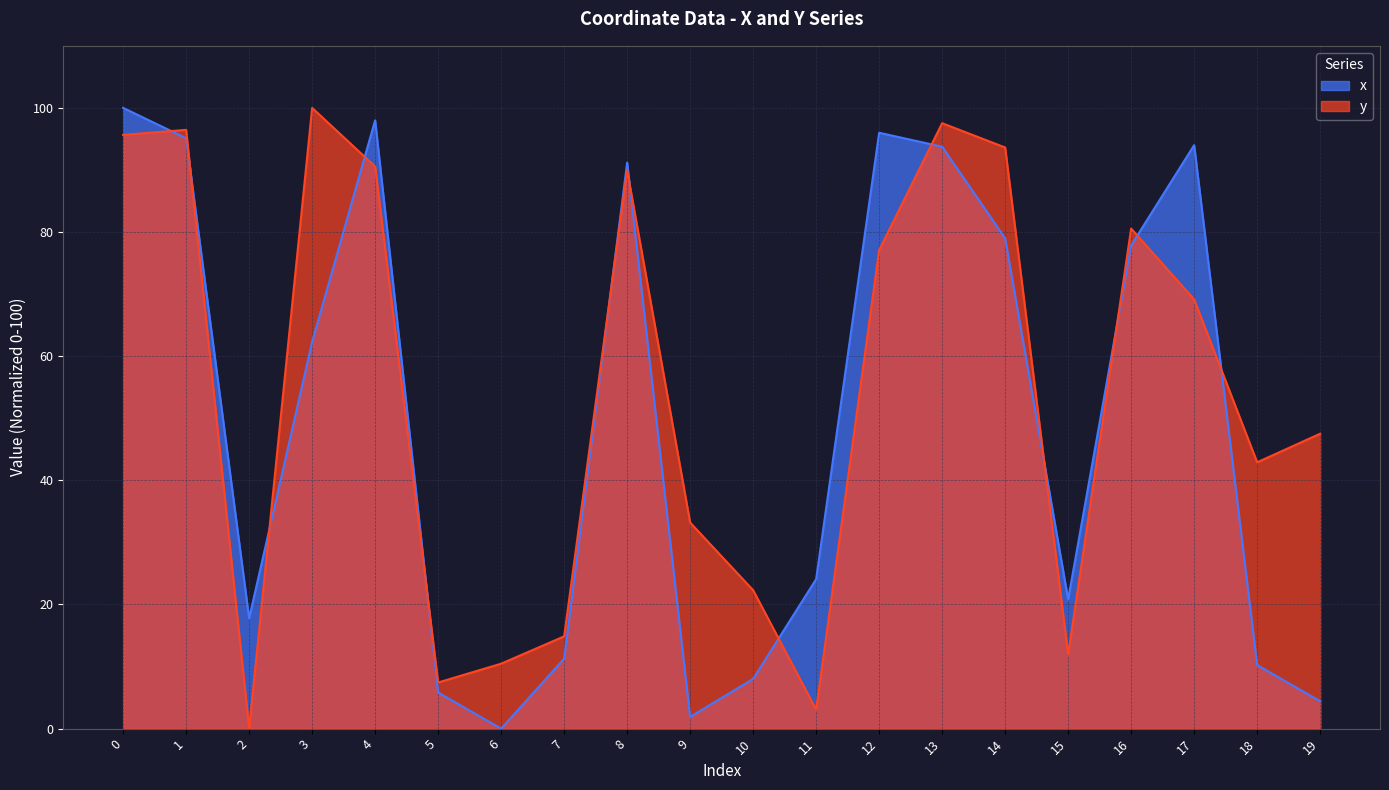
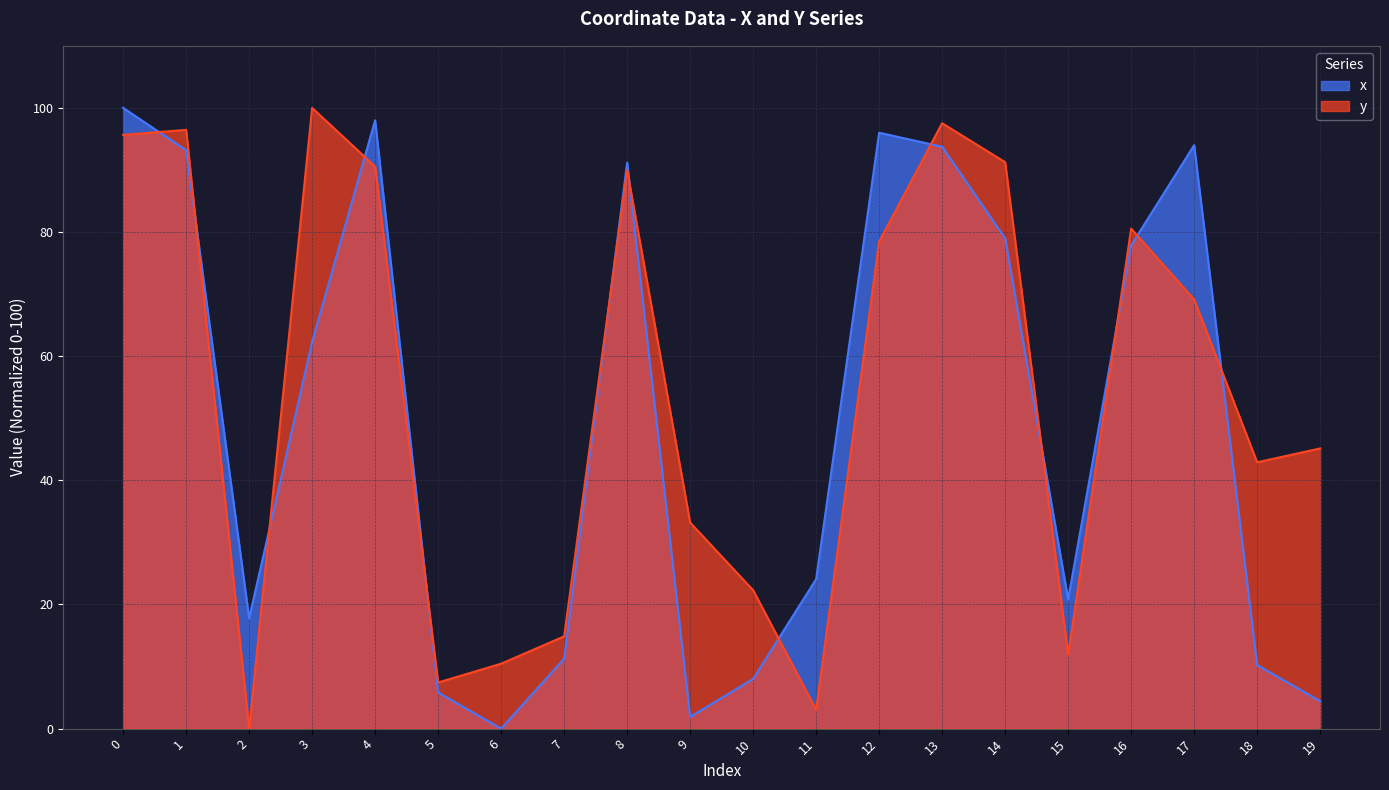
x, 1: 95 -> 93
y, 12: 77 -> 78
y, 14: 94 -> 91
y, 19: 48 -> 45
